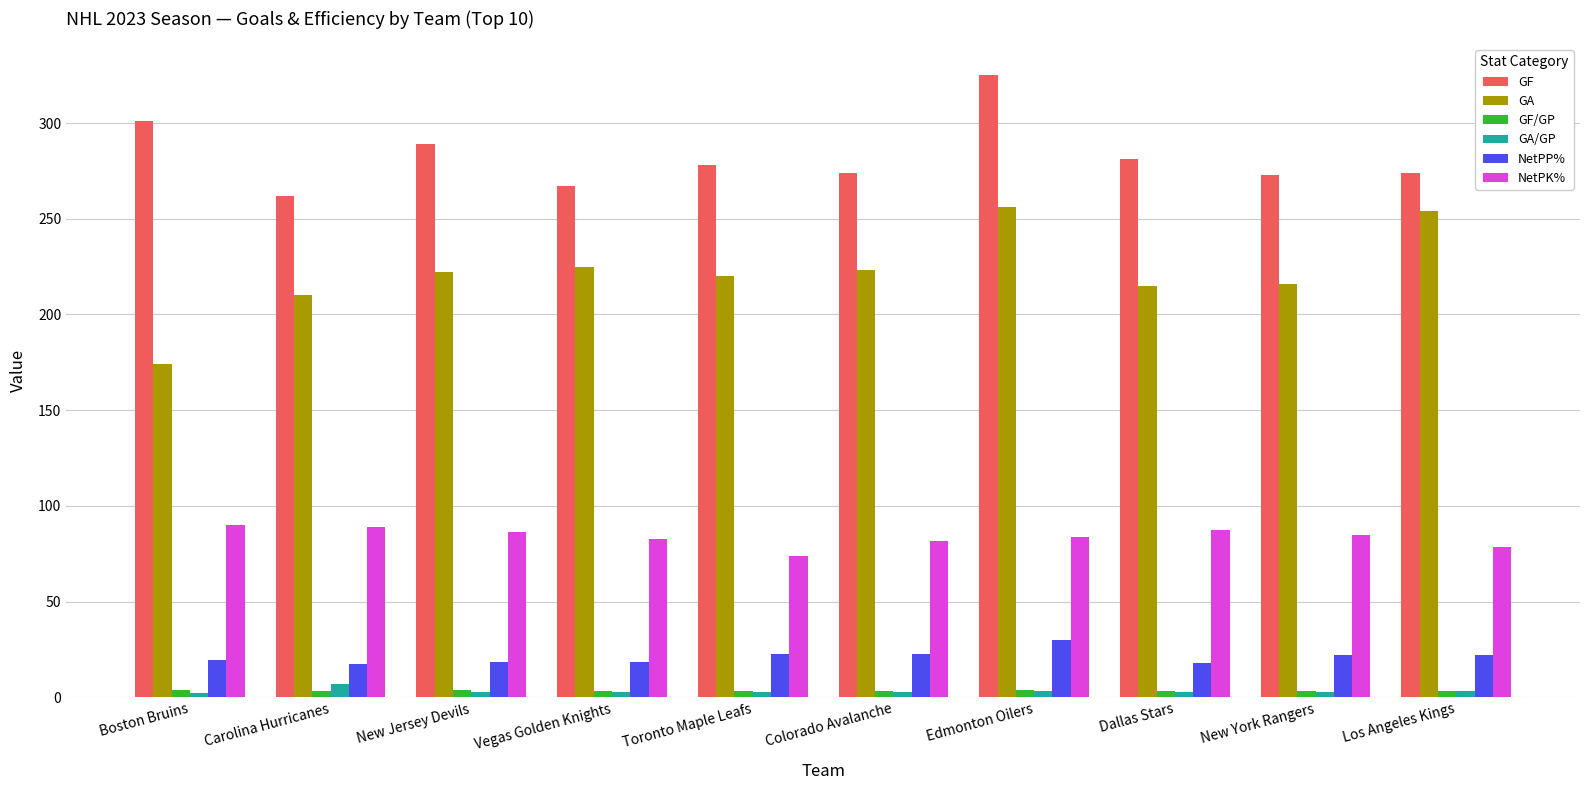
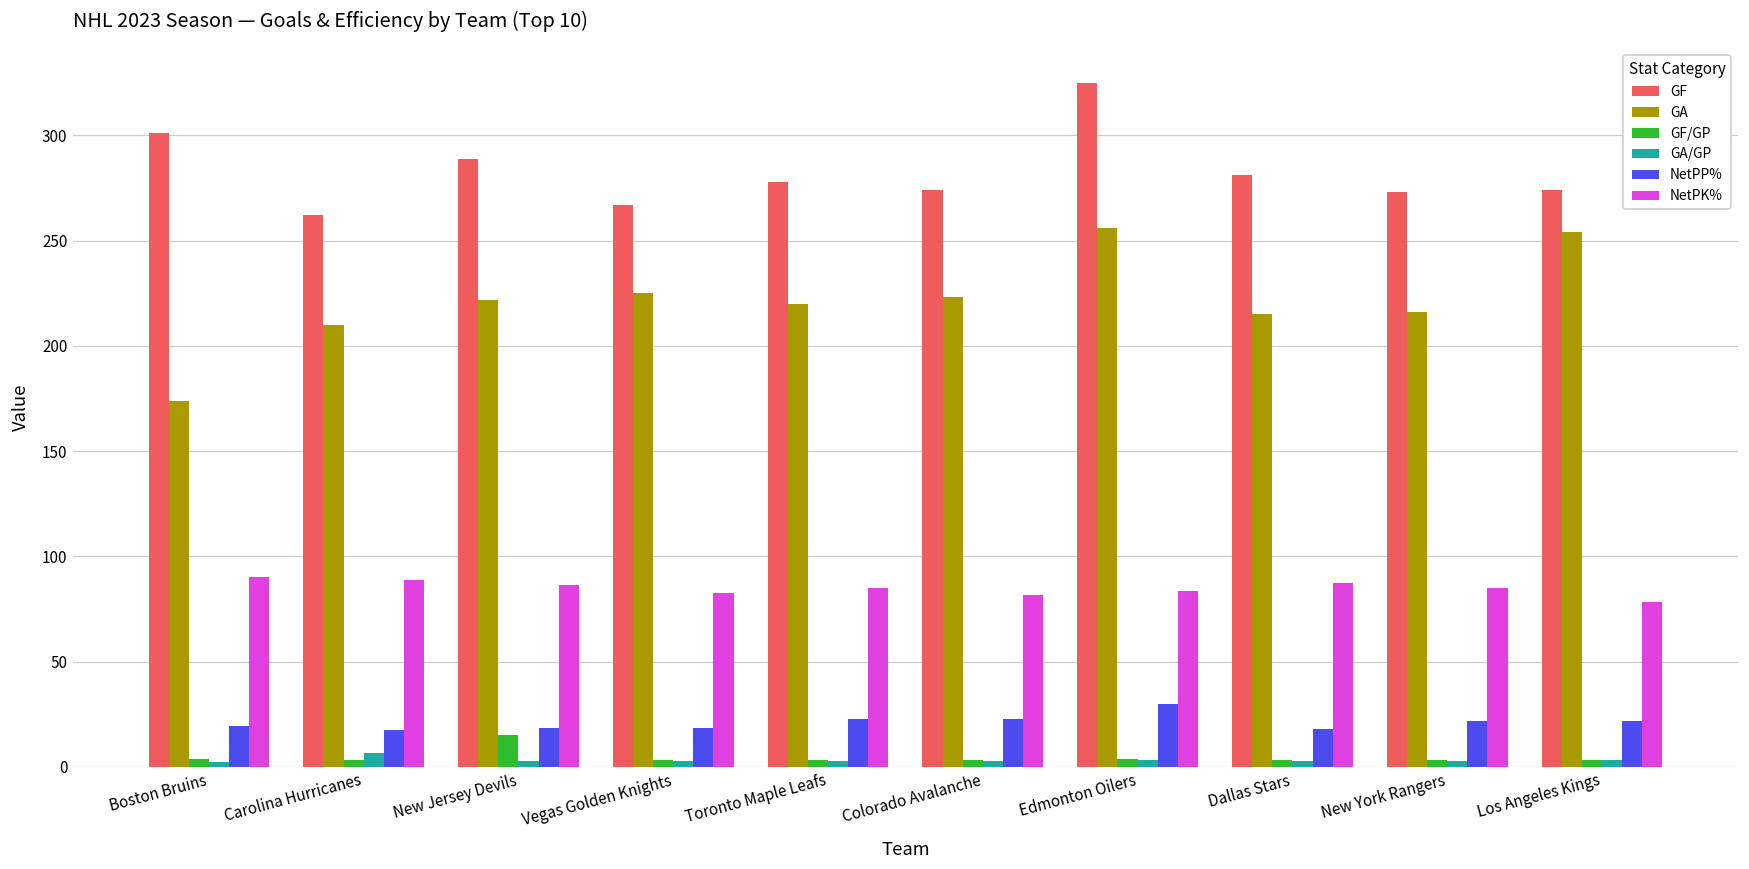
GF/GP, New Jersey Devils: 4 -> 15
NetPK%, Toronto Maple Leafs: 74 -> 85
